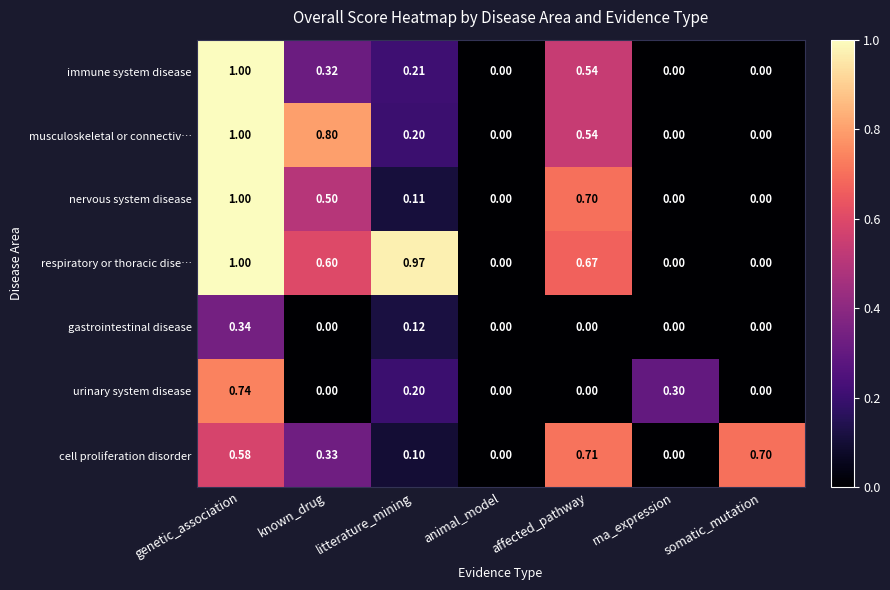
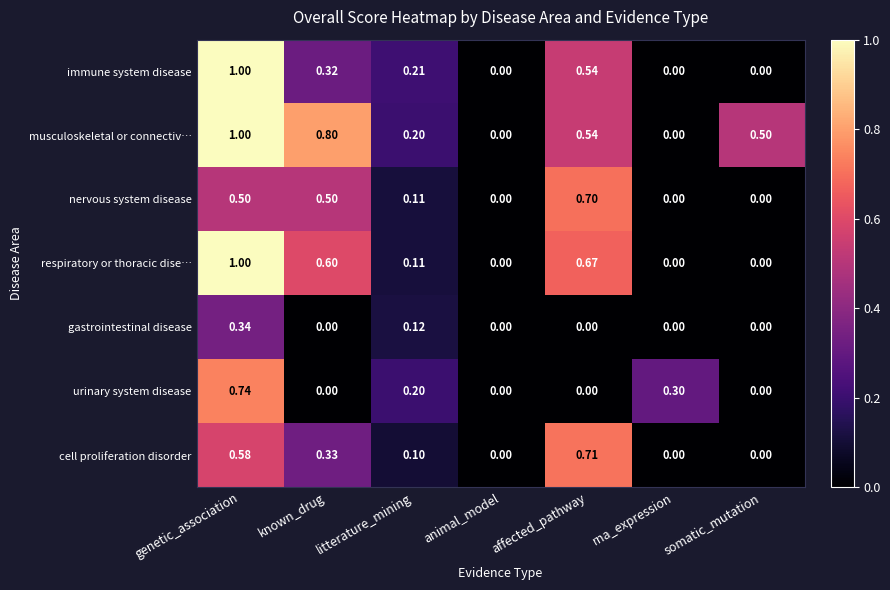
musculoskeletal or connectiv…, somatic_mutation: 0.00 -> 0.50
nervous system disease, genetic_association: 1.00 -> 0.50
respiratory or thoracic dise…, litterature_mining: 0.97 -> 0.11
cell proliferation disorder, somatic_mutation: 0.70 -> 0.00
